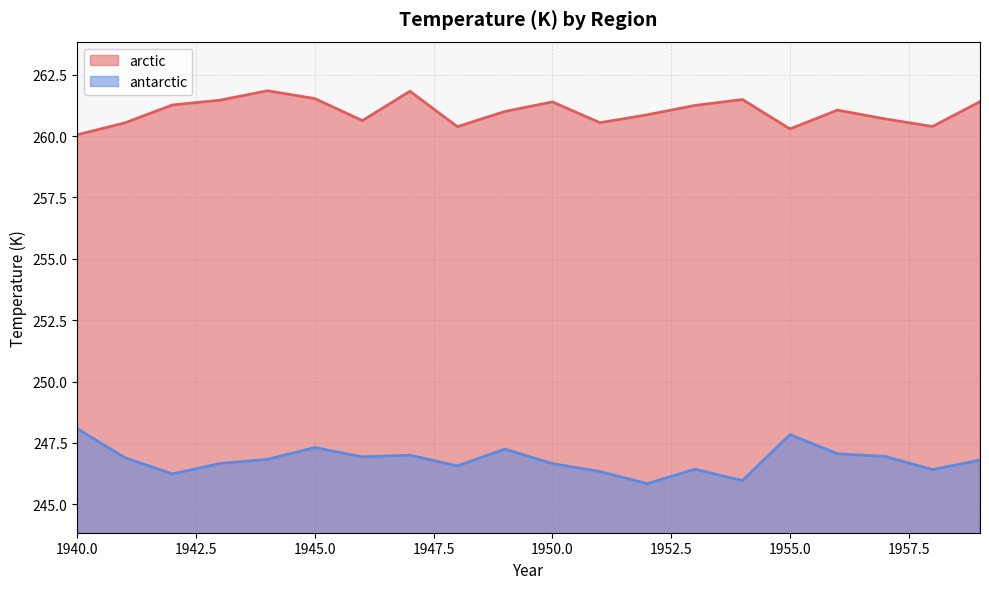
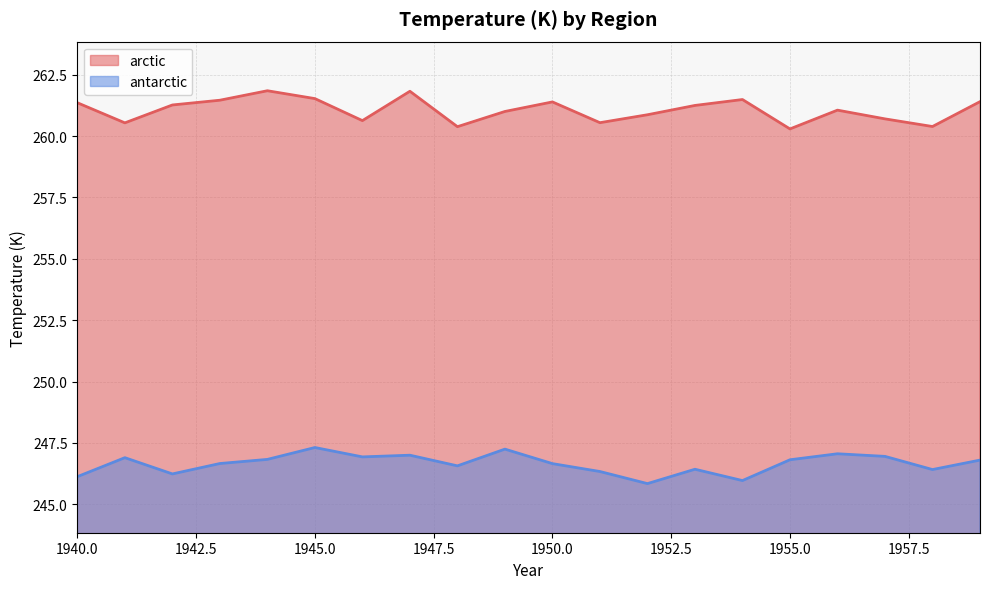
arctic, 1940.0: 260.1 -> 261.4
antarctic, 1940.0: 248.1 -> 246.1
antarctic, 1955.0: 247.8 -> 246.8
